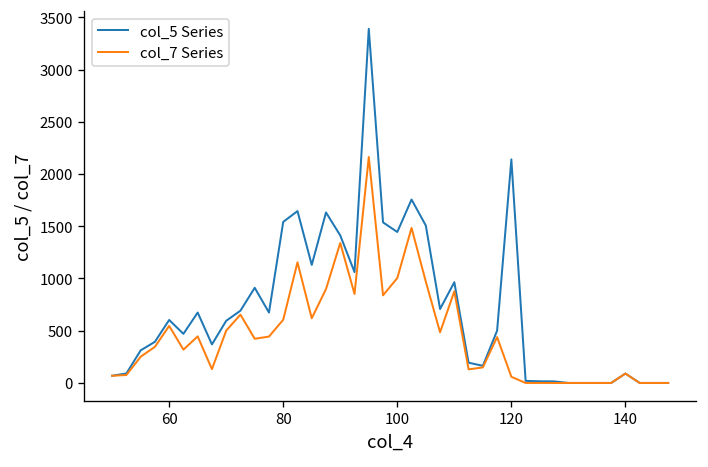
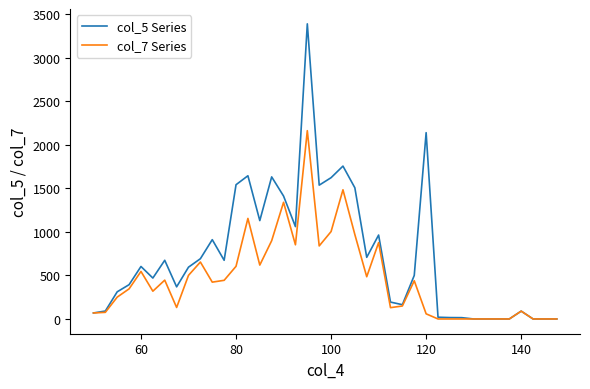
col_5 Series, 100: 1400 -> 1600
